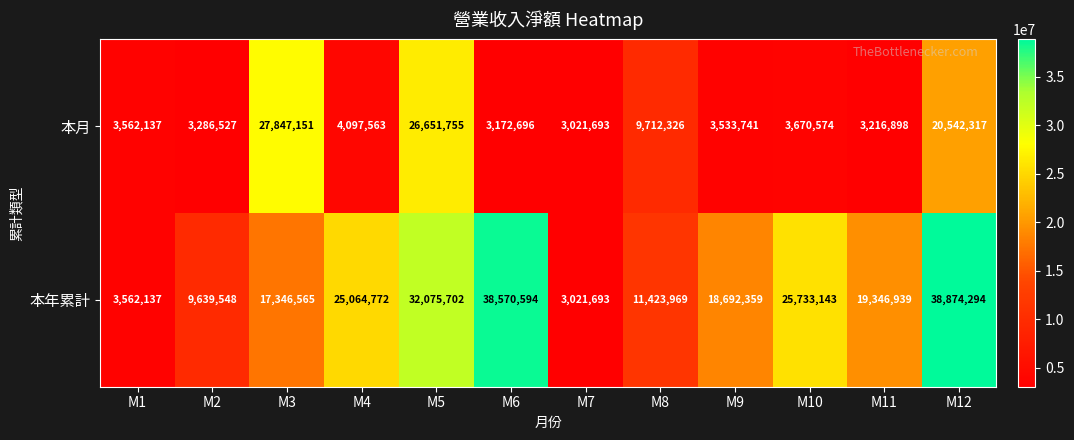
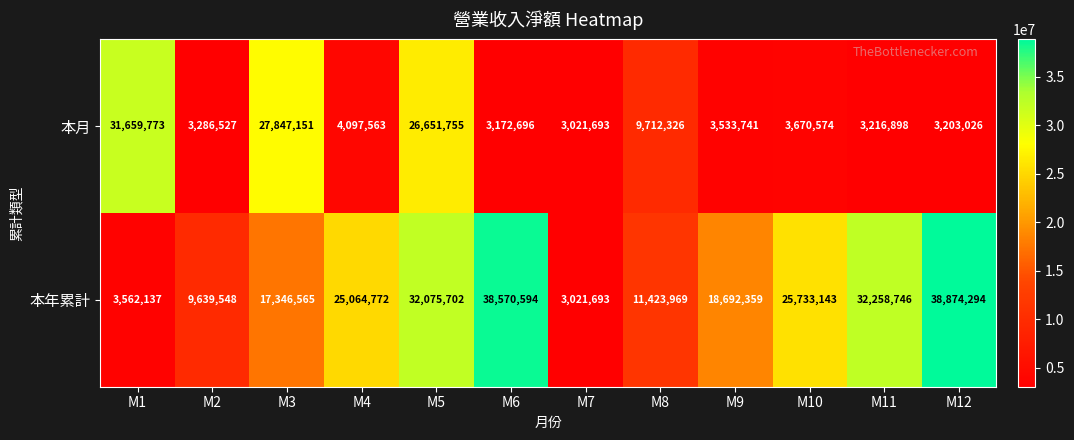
本月, M1: 3,562,137 -> 31,659,773
本月, M12: 20,542,317 -> 3,203,026
本年累計, M11: 19,346,939 -> 32,258,746
